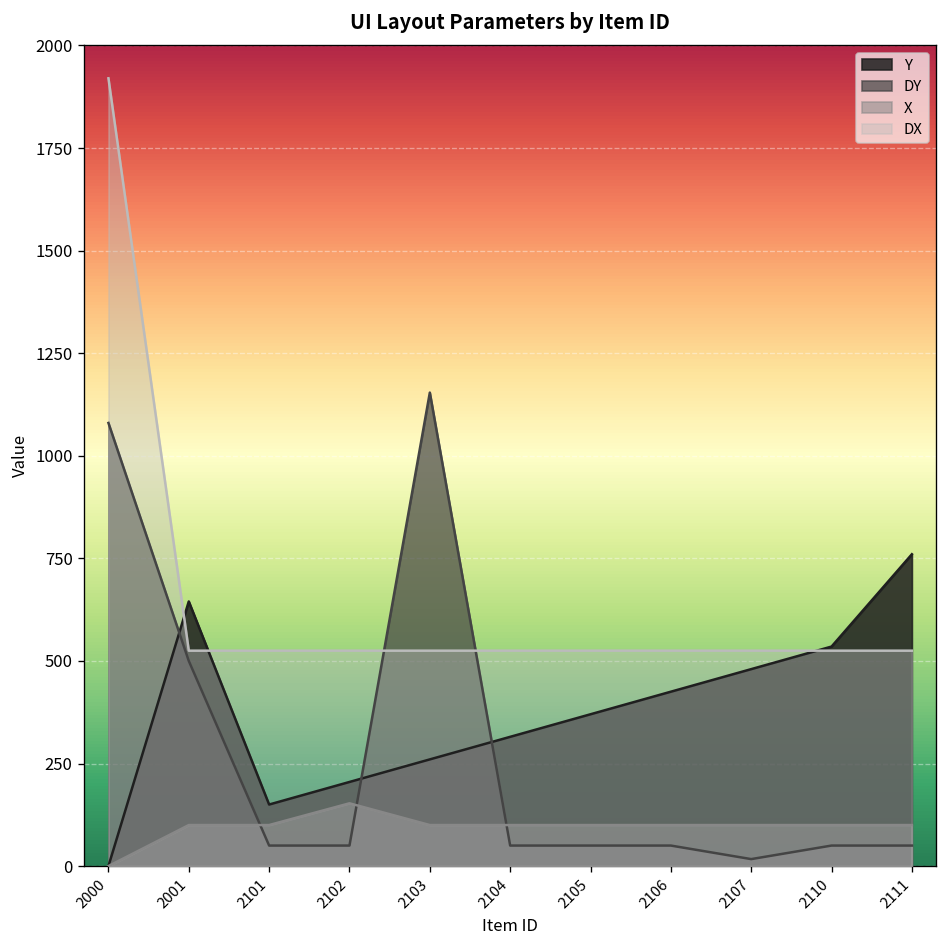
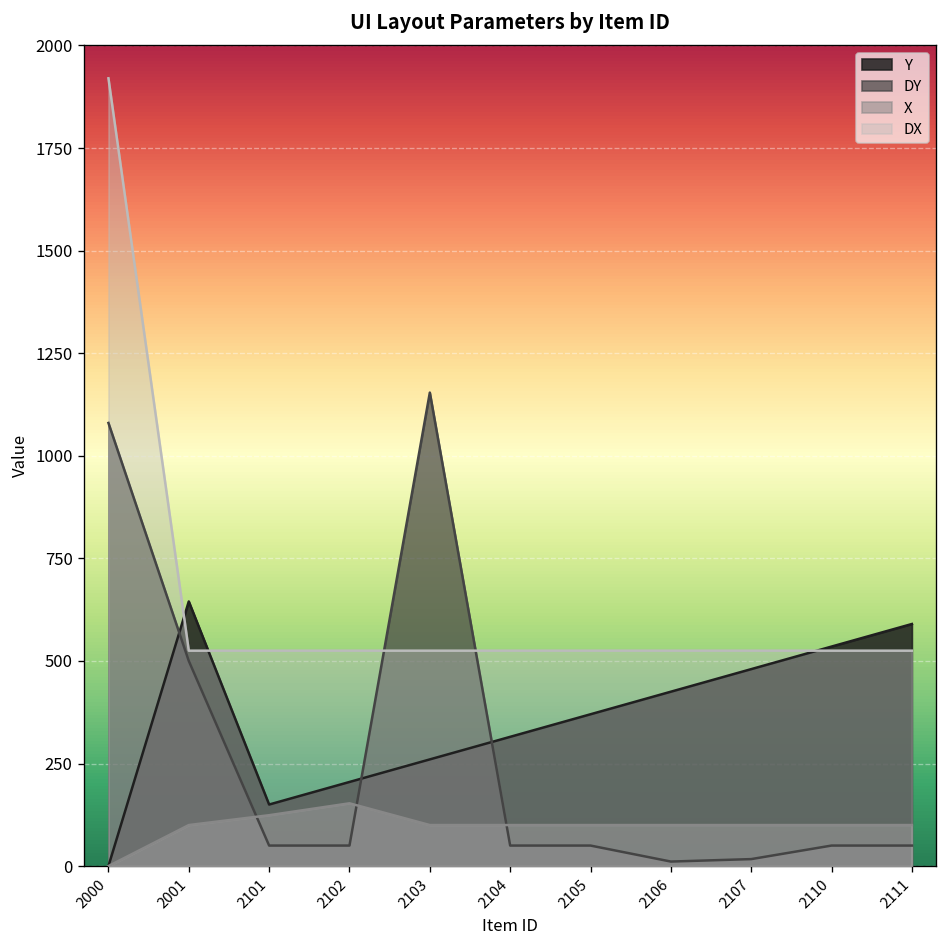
X, 2101: 100 -> 120
DY, 2106: 50 -> 10
Y, 2111: 760 -> 590
